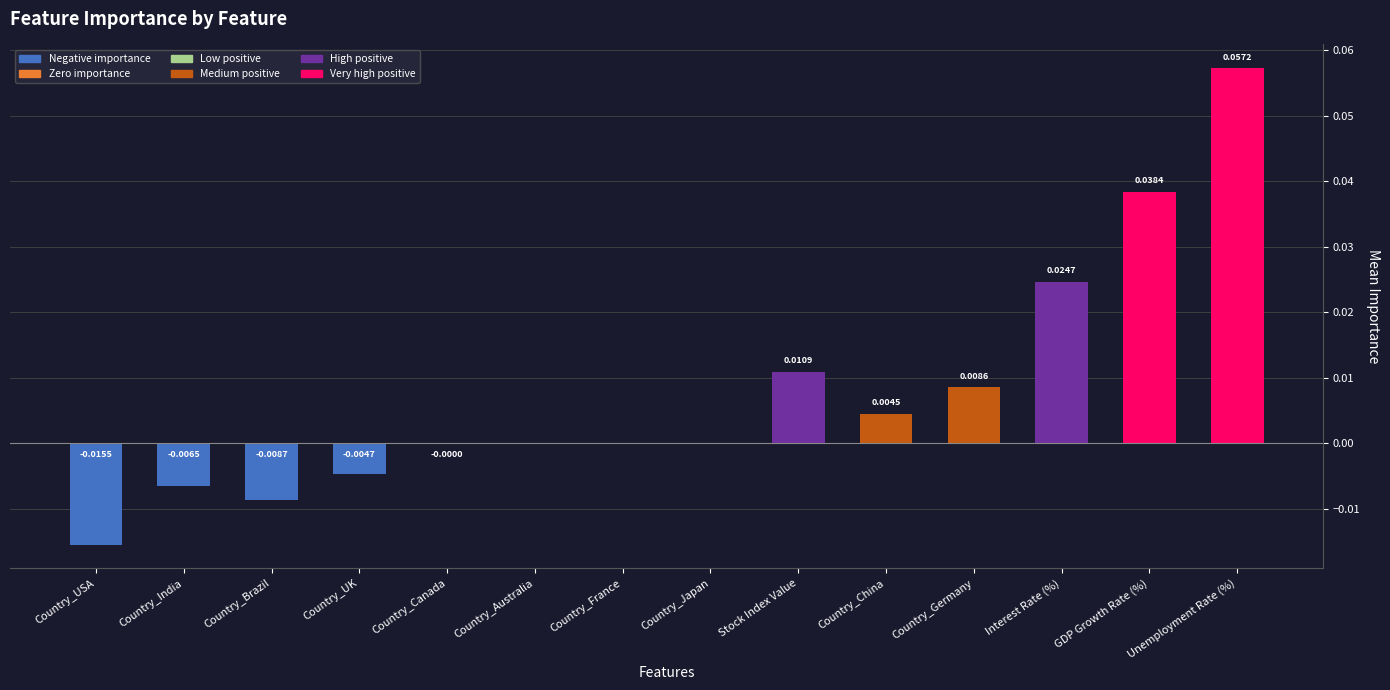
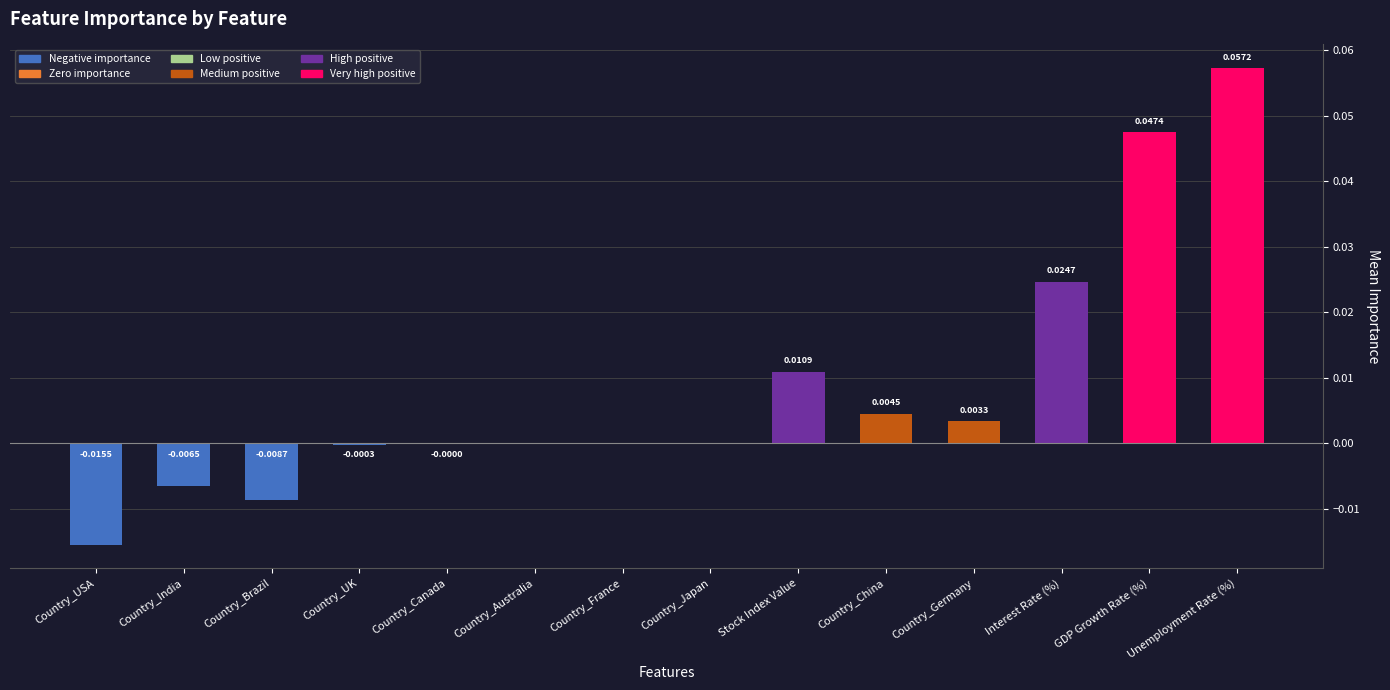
Country_UK: -0.0047 -> -0.0003
Country_Germany: 0.0086 -> 0.0033
GDP Growth Rate (%): 0.0384 -> 0.0474
